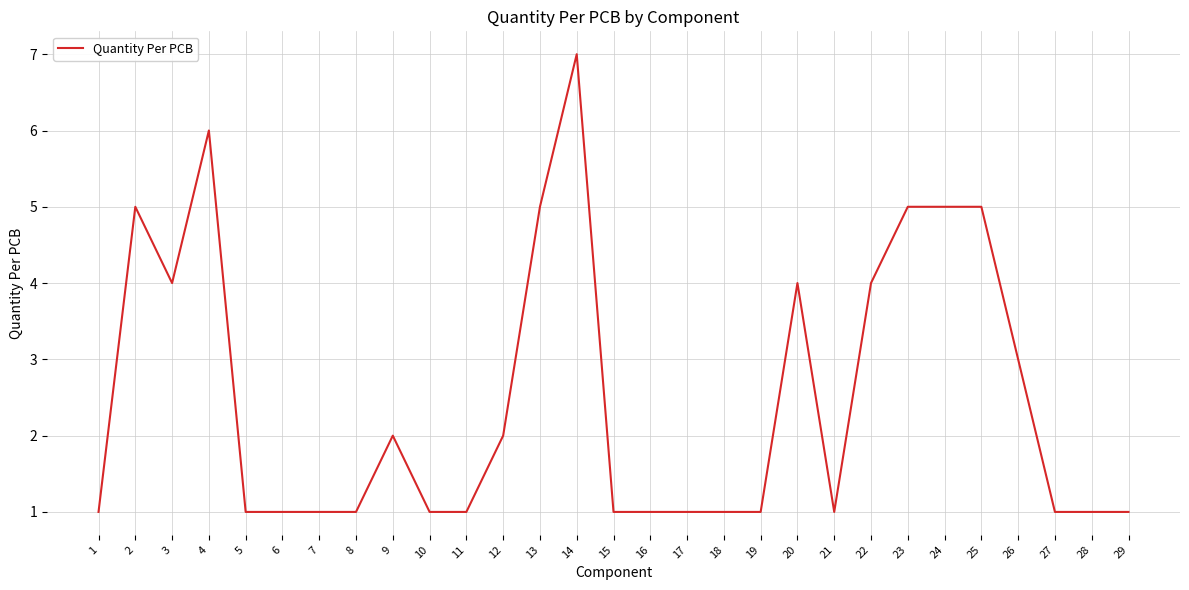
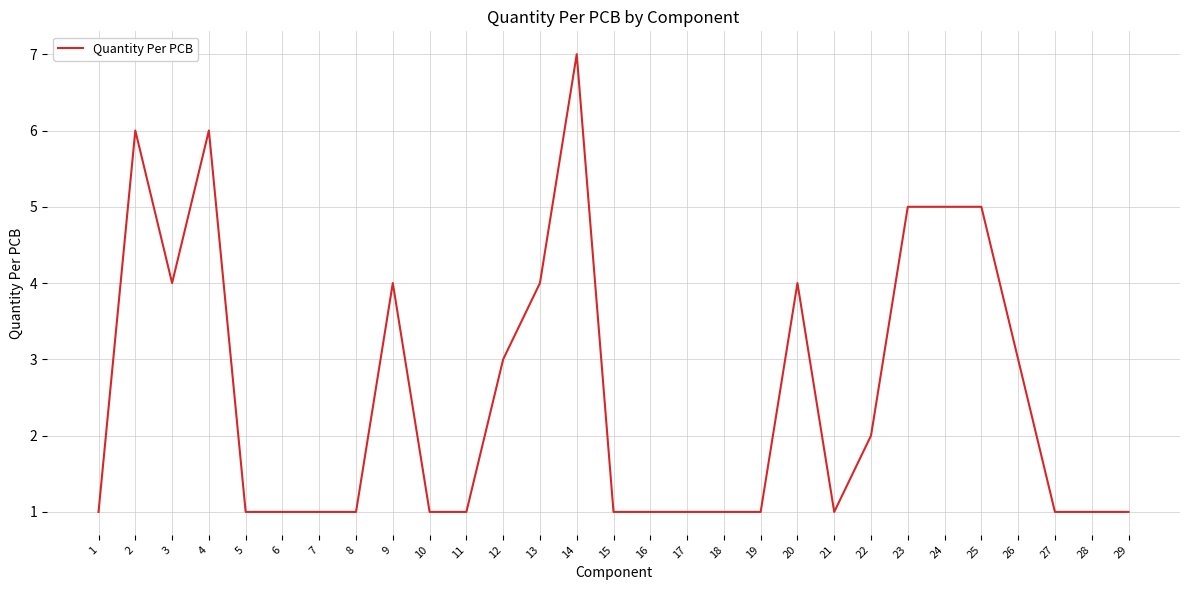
2: 5 -> 6
9: 2 -> 4
12: 2 -> 3
13: 5 -> 4
22: 4 -> 2
